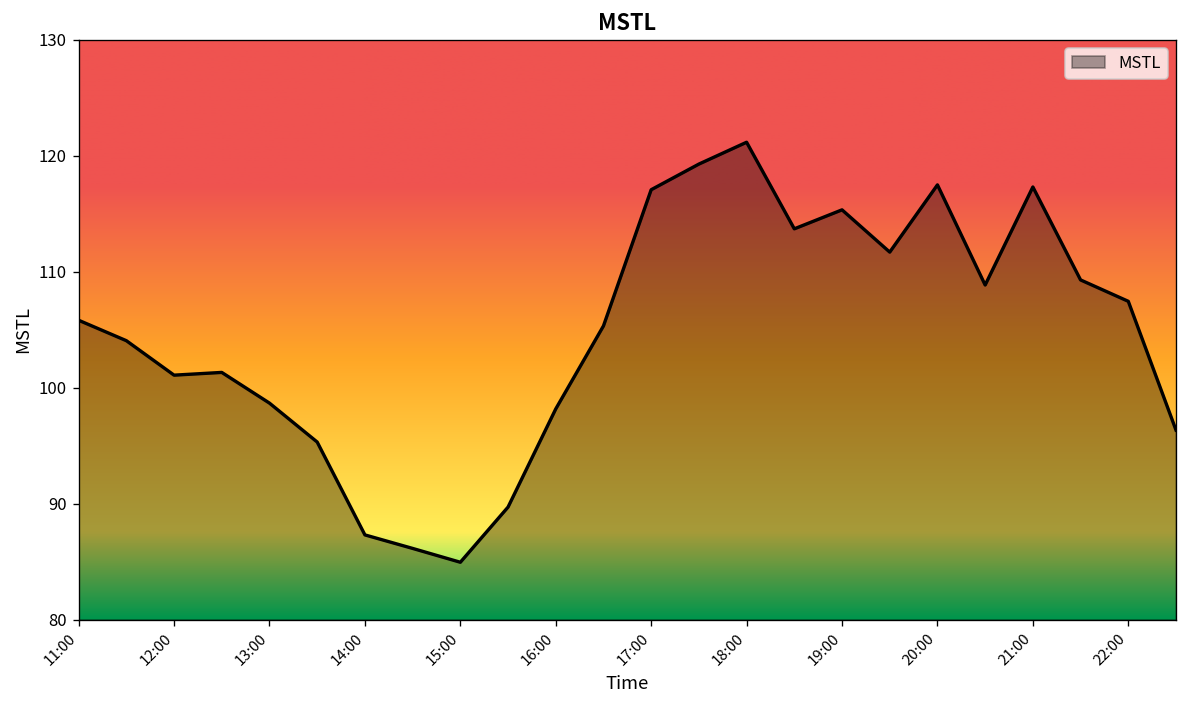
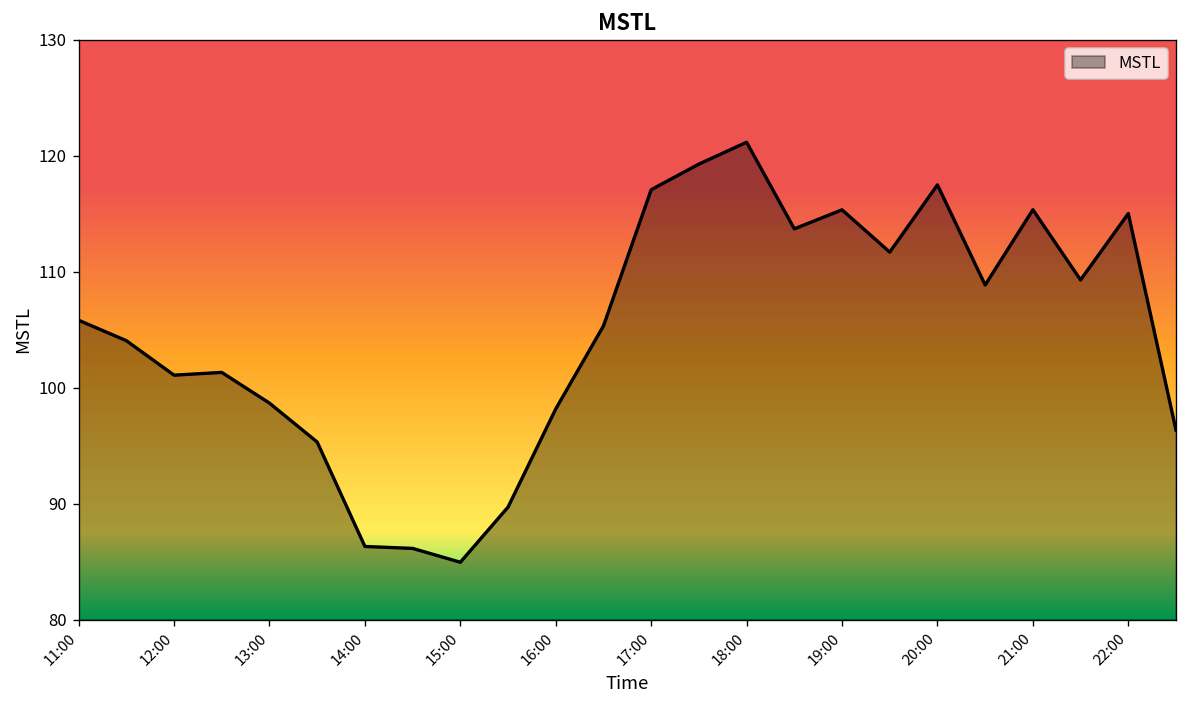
14:00: 87 -> 86
21:00: 117 -> 115
22:00: 107 -> 115
